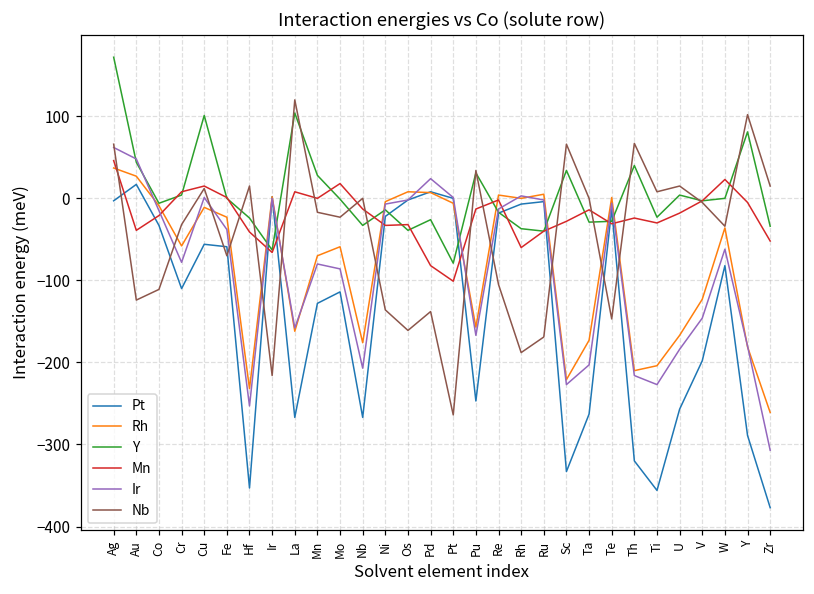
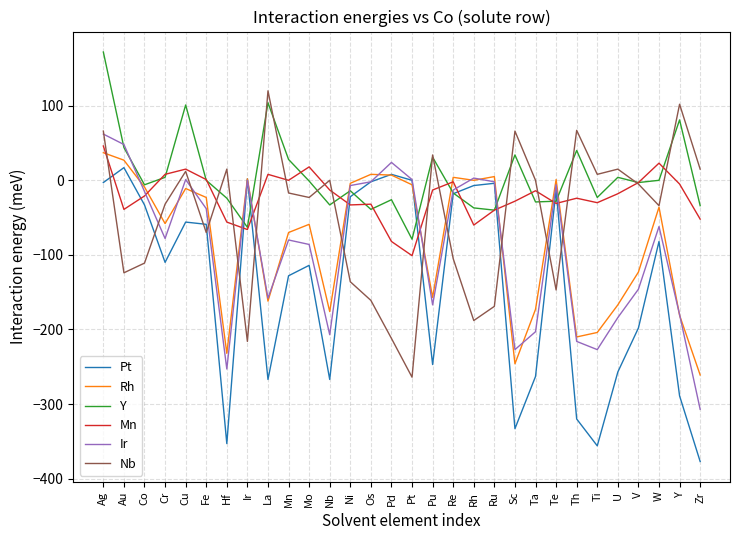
Mn, Hf: -40 -> -60
Nb, Pd: -140 -> -210
Rh, Sc: -220 -> -250
